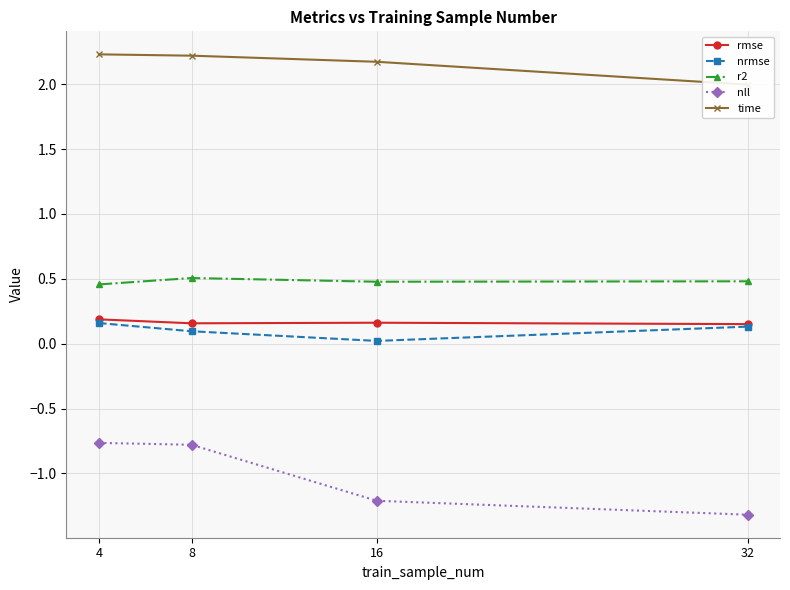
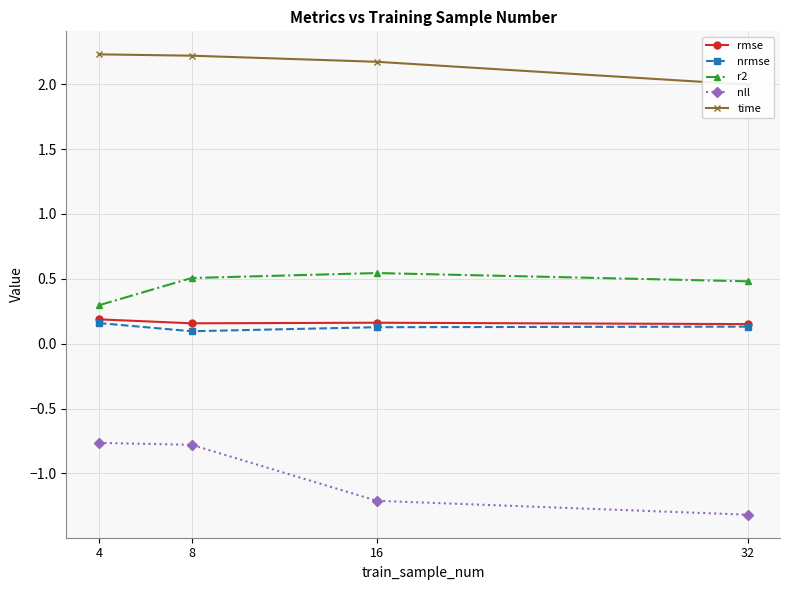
r2, 4: 0.46 -> 0.30
nrmse, 16: 0.02 -> 0.13
r2, 16: 0.48 -> 0.54
